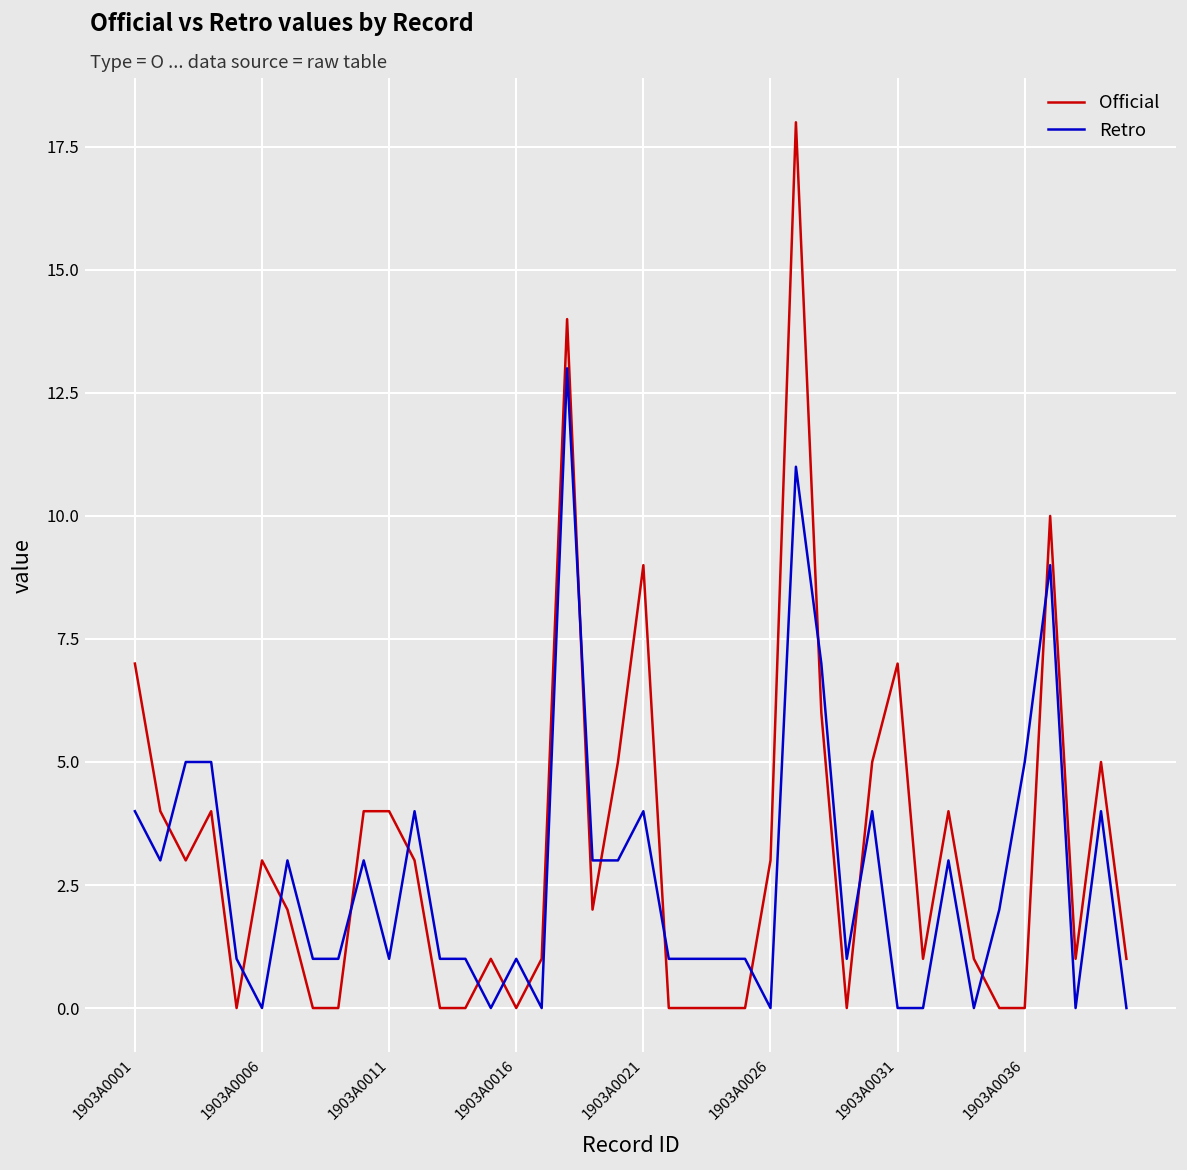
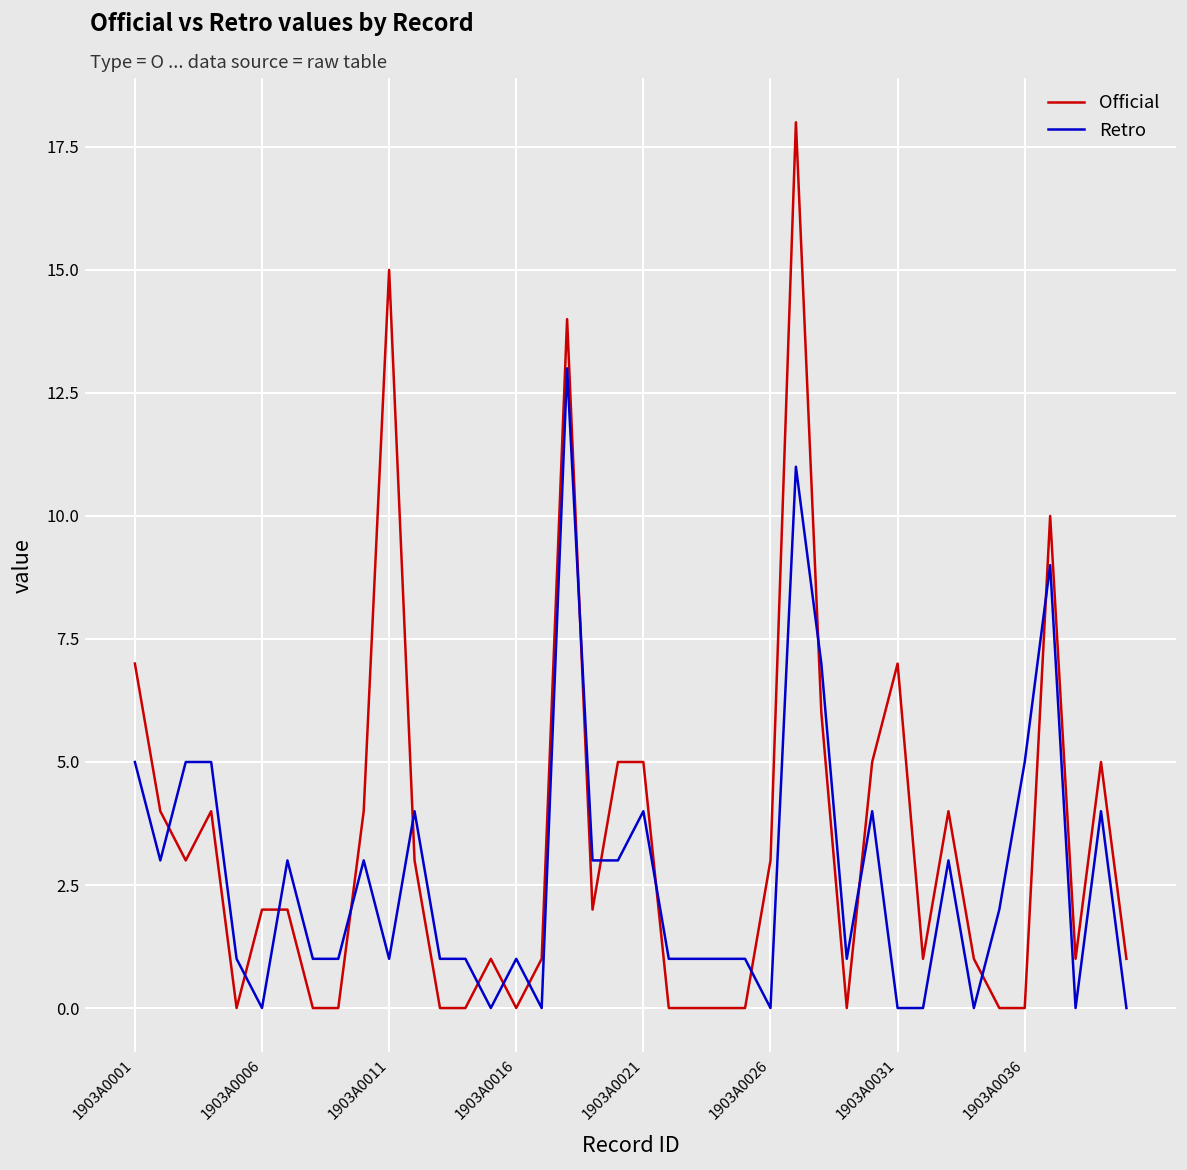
Retro, 1903A0001: 4 -> 5
Official, 1903A0006: 3 -> 2
Official, 1903A0011: 4 -> 15
Official, 1903A0021: 9 -> 5
